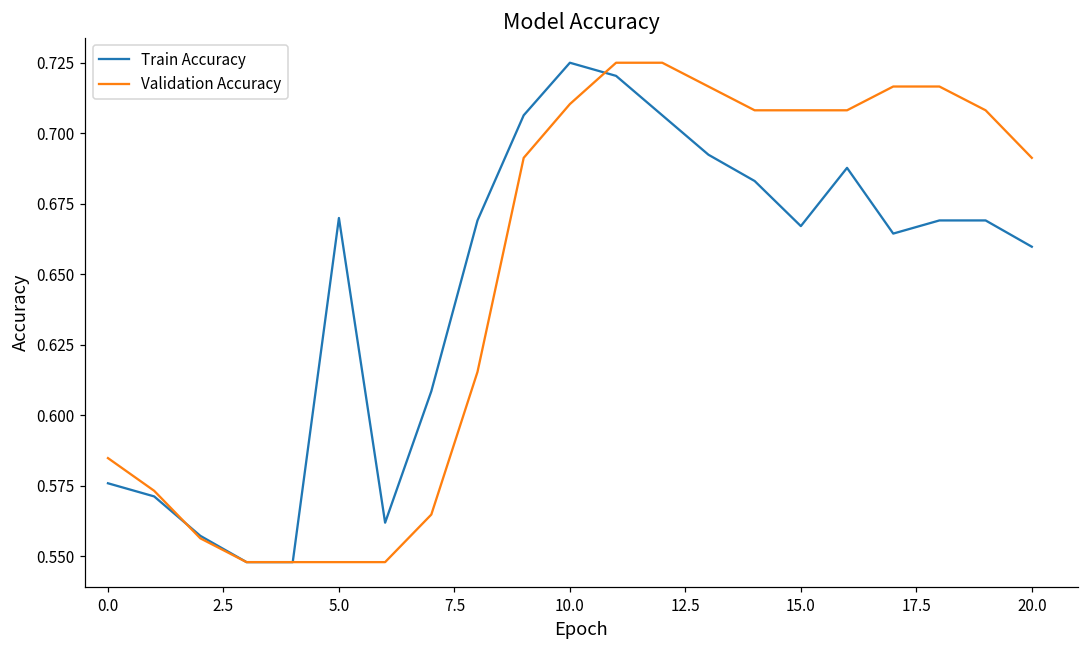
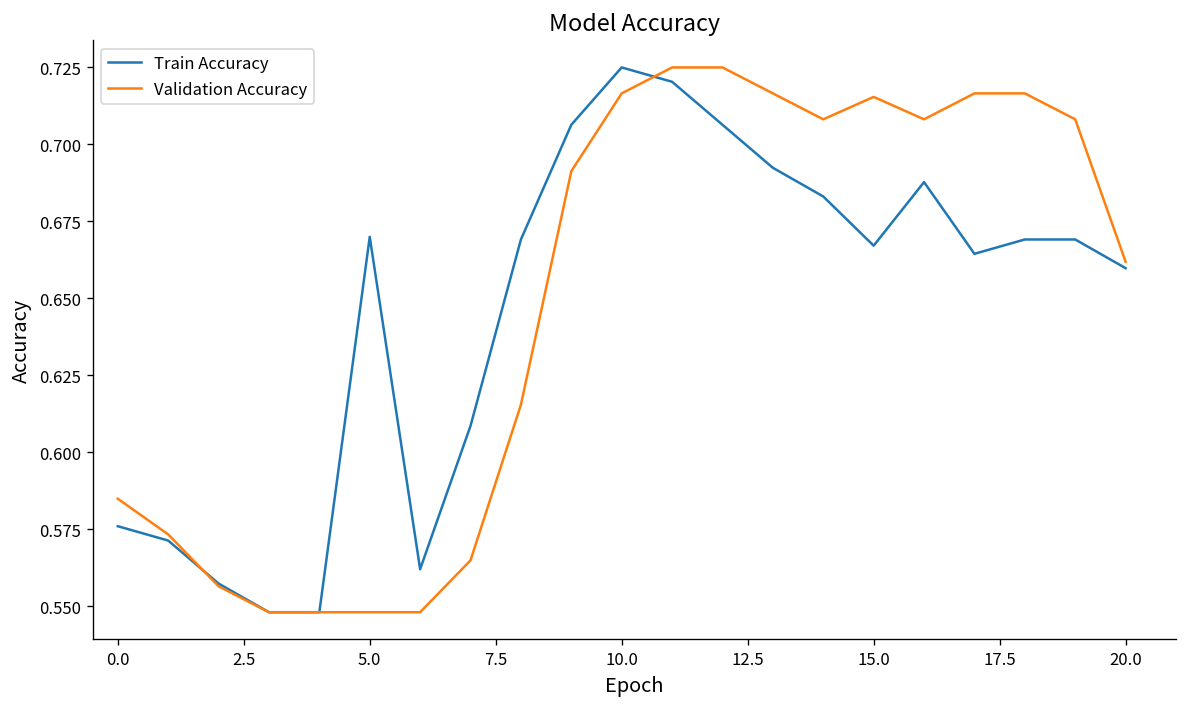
Validation Accuracy, 10.0: 0.710 -> 0.717
Validation Accuracy, 15.0: 0.708 -> 0.715
Validation Accuracy, 20.0: 0.691 -> 0.662
